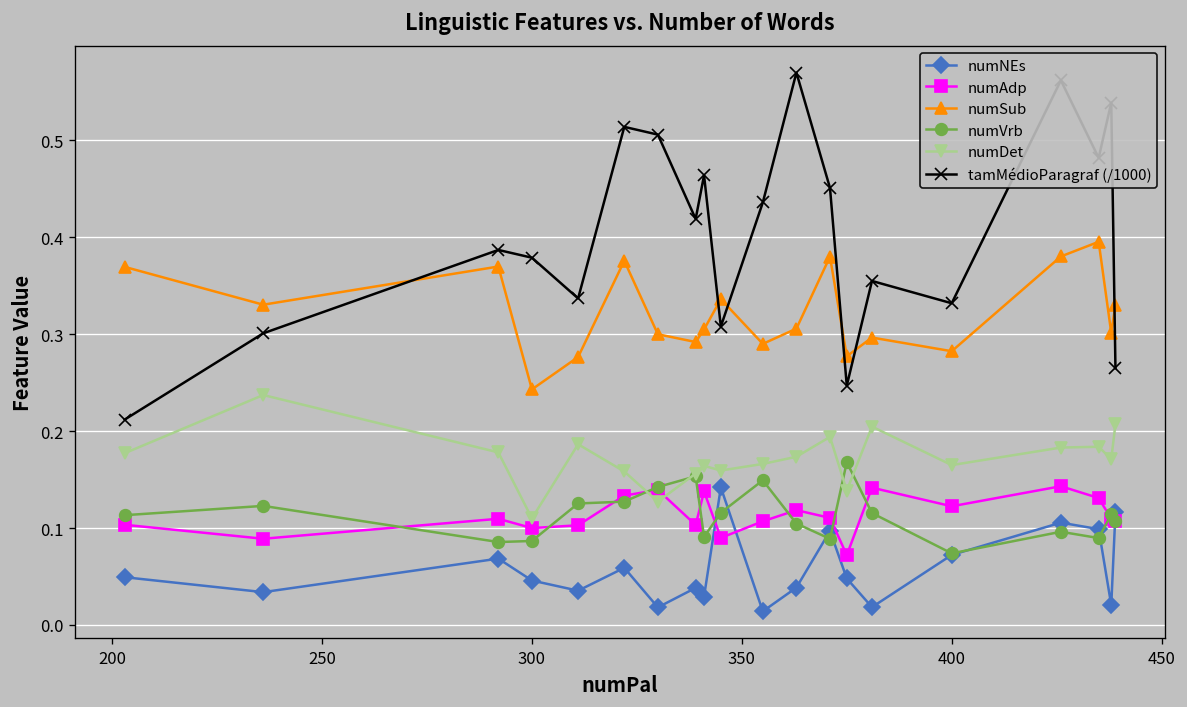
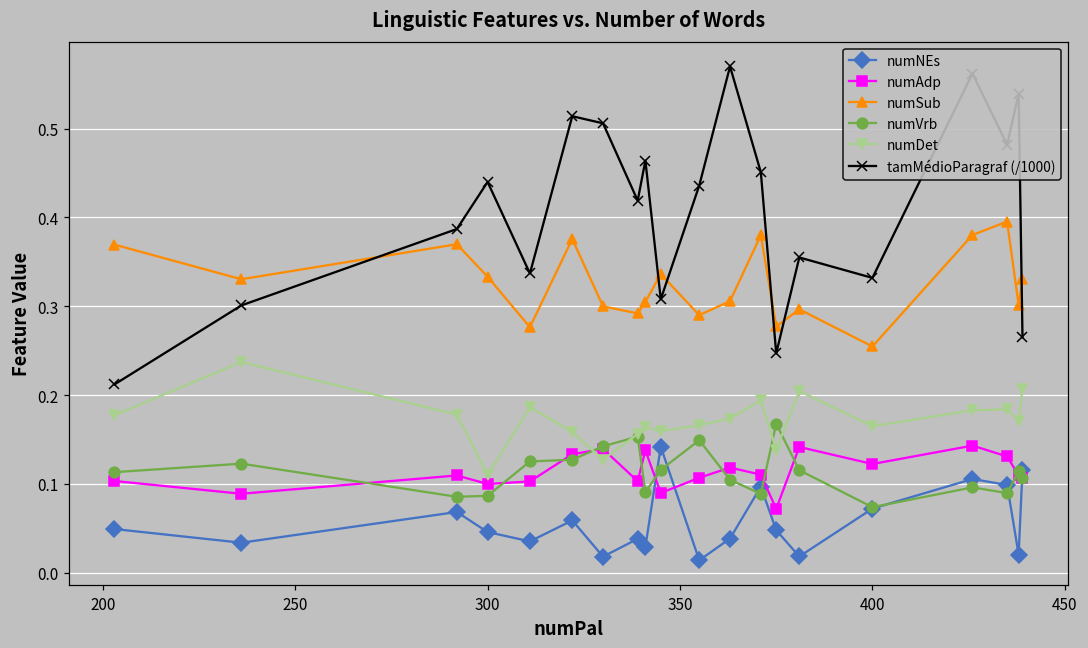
numSub, 300: 0.24 -> 0.33
tamMédioParagraf (/1000), 300: 0.38 -> 0.44
numSub, 400: 0.28 -> 0.25
